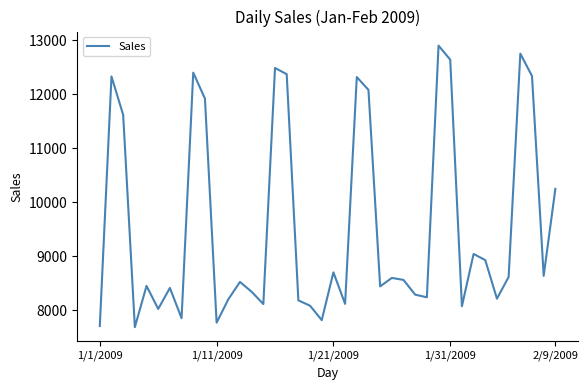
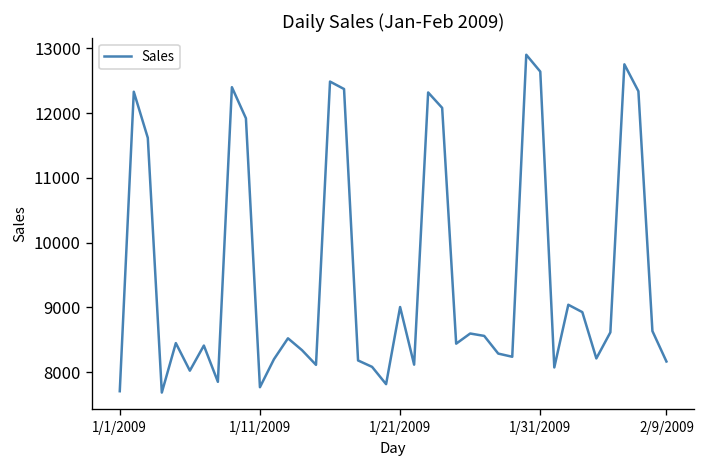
1/21/2009: 8700 -> 9000
2/9/2009: 10200 -> 8200
